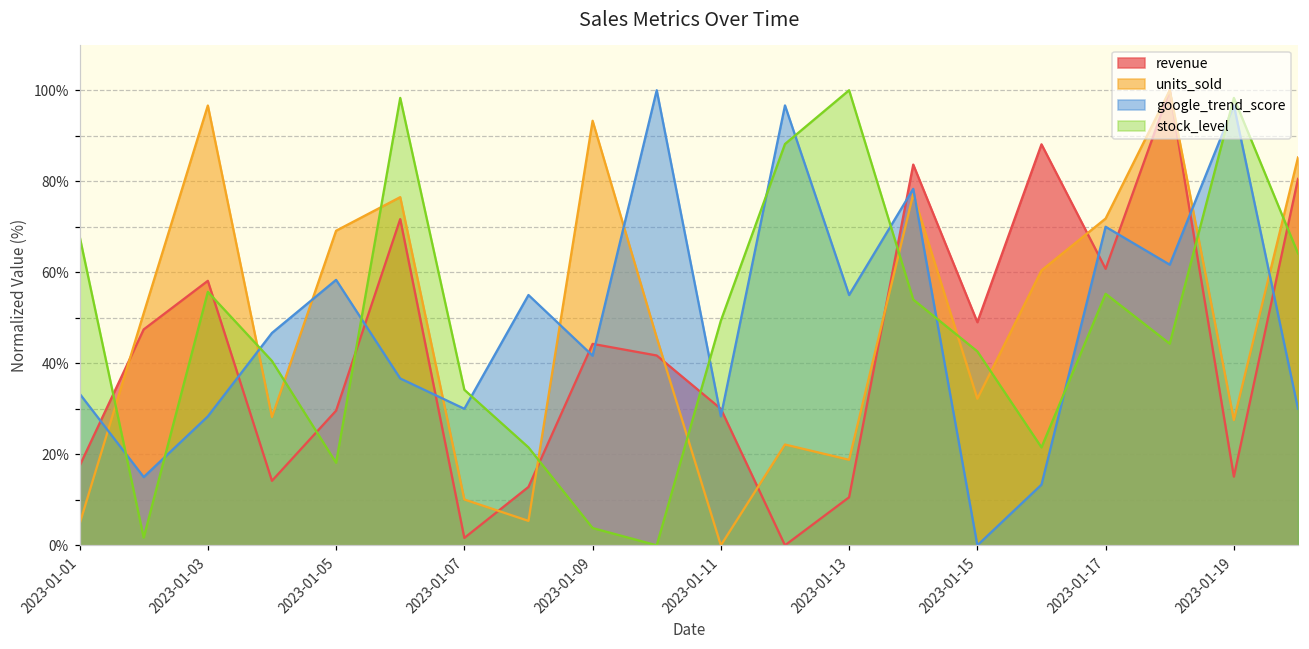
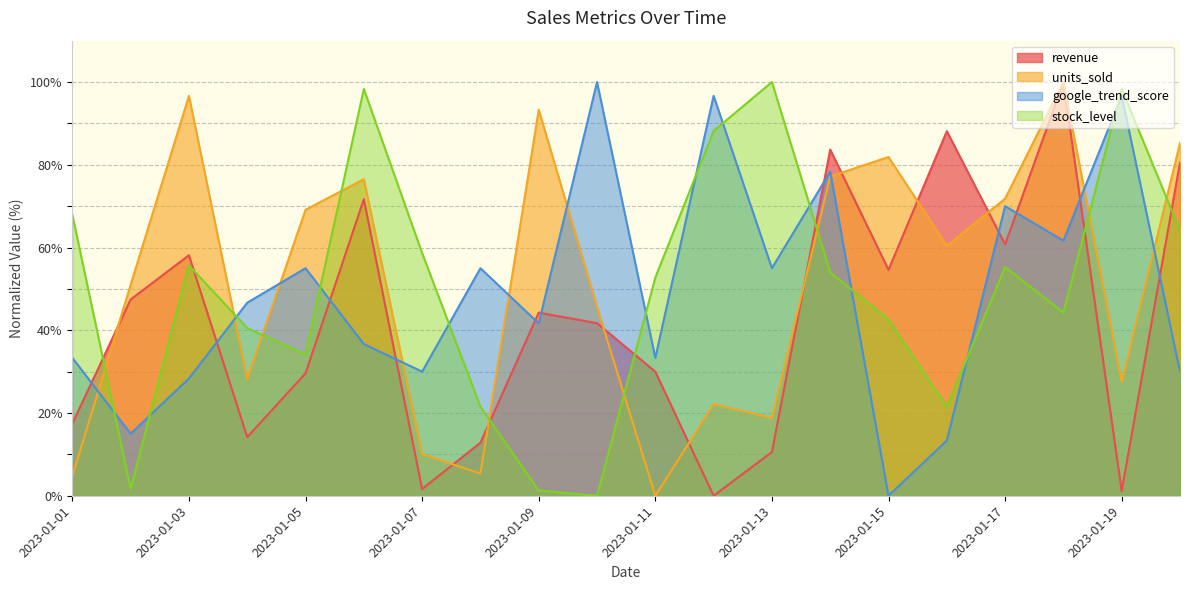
google_trend_score, 2023-01-05: 58% -> 55%
stock_level, 2023-01-05: 18% -> 34%
stock_level, 2023-01-07: 34% -> 59%
stock_level, 2023-01-09: 4% -> 1%
google_trend_score, 2023-01-11: 28% -> 33%
stock_level, 2023-01-11: 49% -> 53%
revenue, 2023-01-15: 49% -> 55%
units_sold, 2023-01-15: 32% -> 82%
revenue, 2023-01-19: 15% -> 1%
